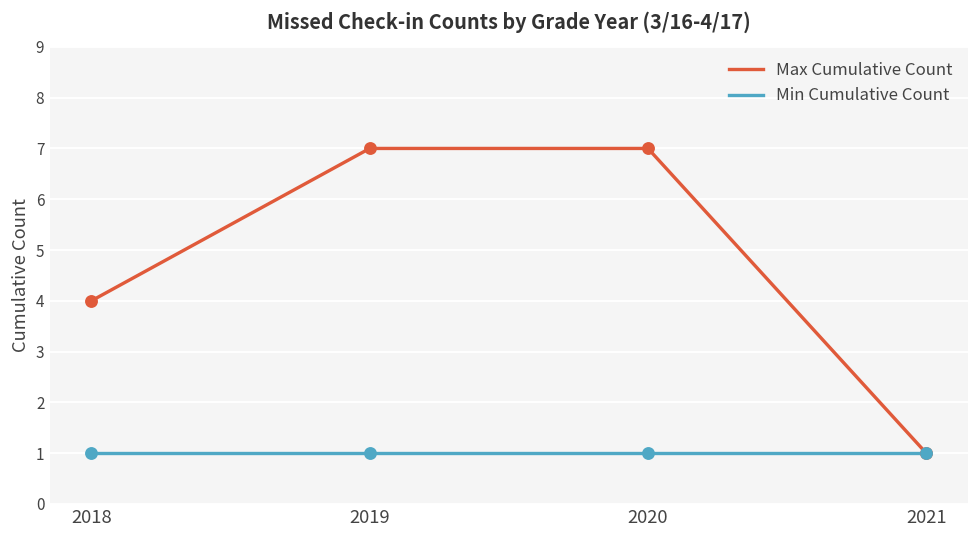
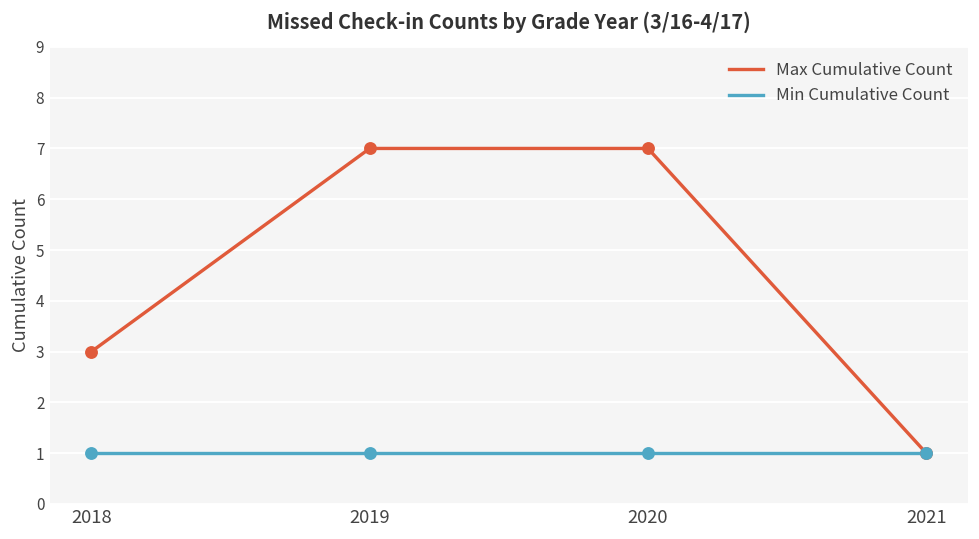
Max Cumulative Count, 2018: 4 -> 3
